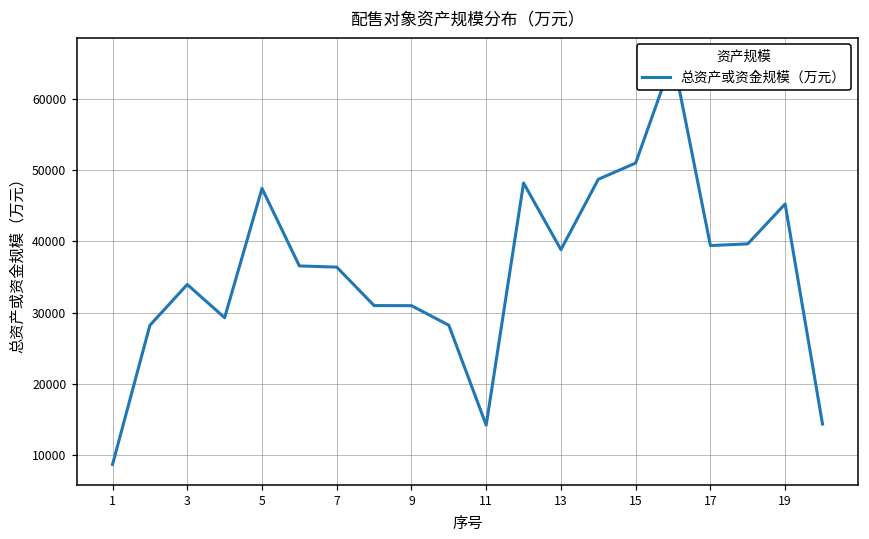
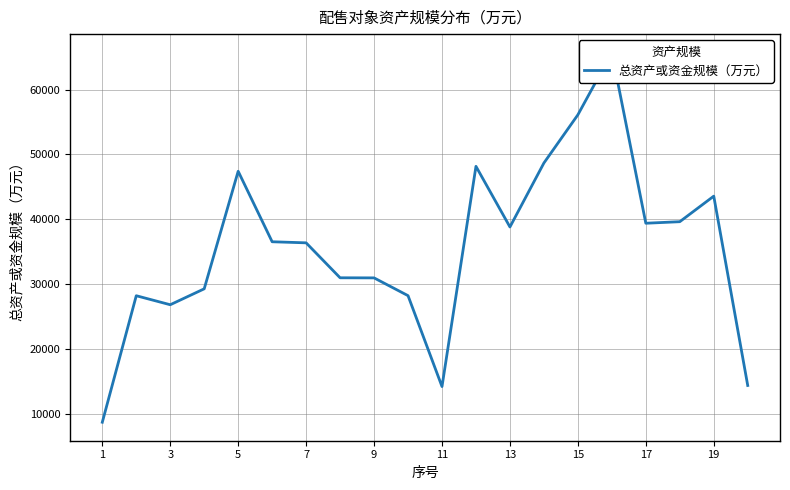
3: 34000 -> 27000
15: 51000 -> 56000
19: 45000 -> 44000
